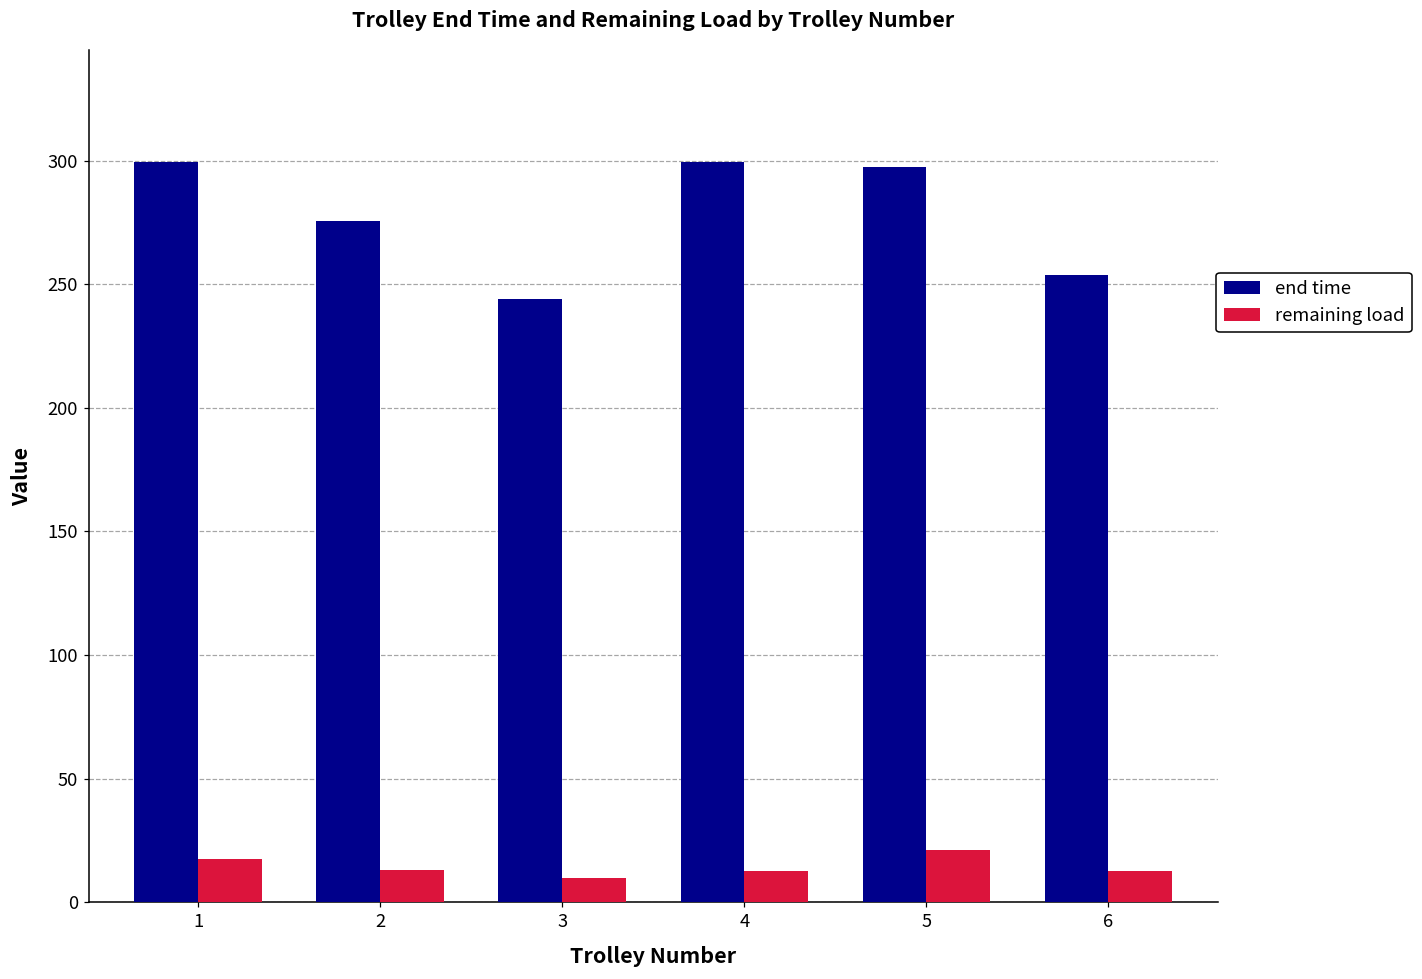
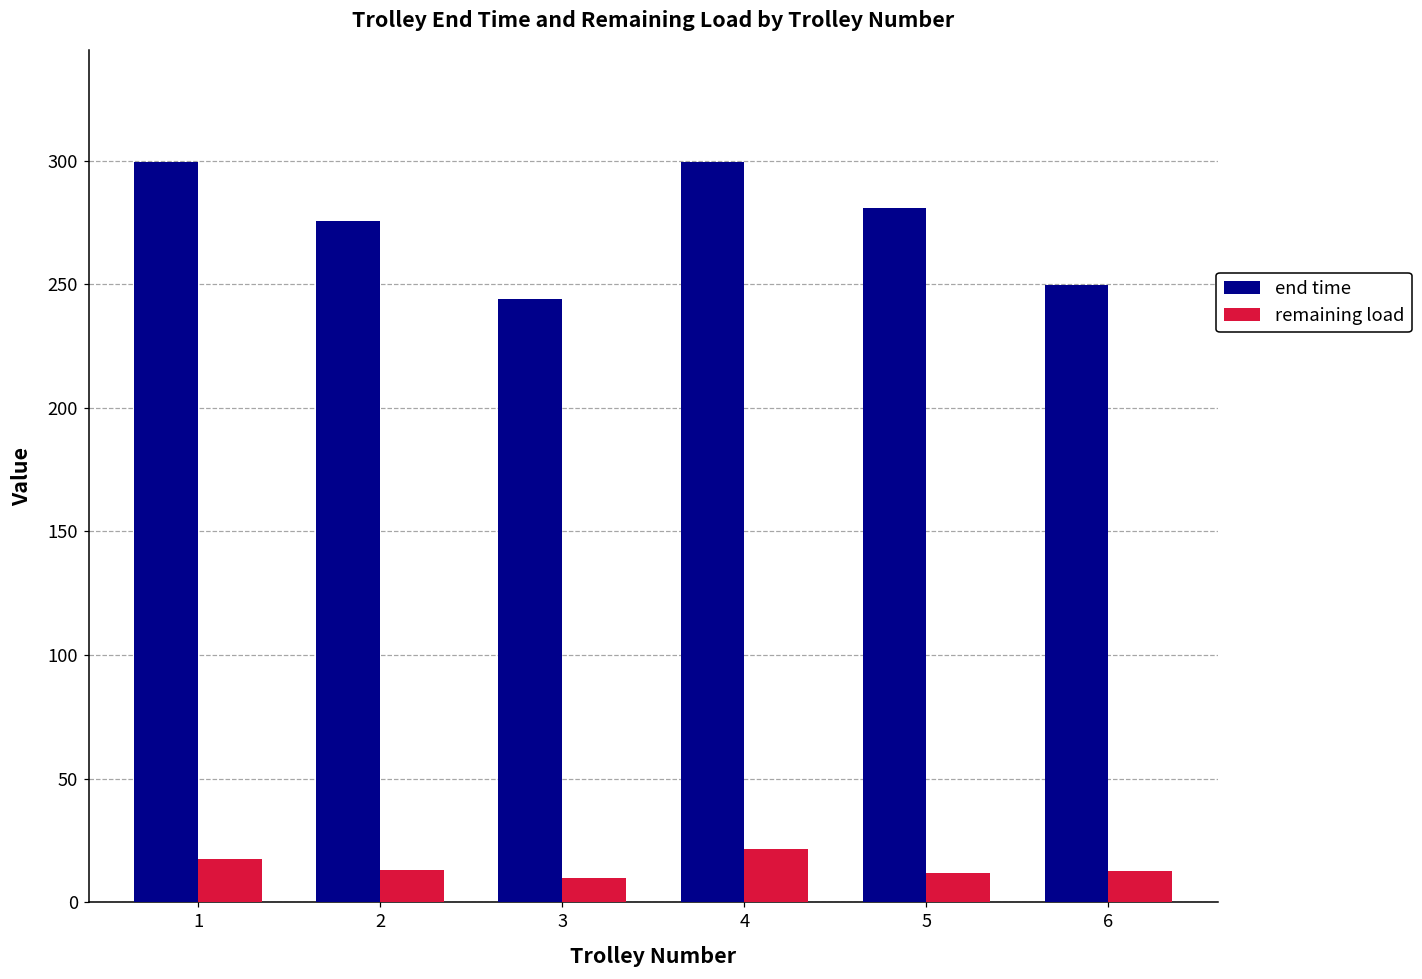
remaining load, 4: 13 -> 22
end time, 5: 297 -> 281
remaining load, 5: 21 -> 12
end time, 6: 254 -> 250
